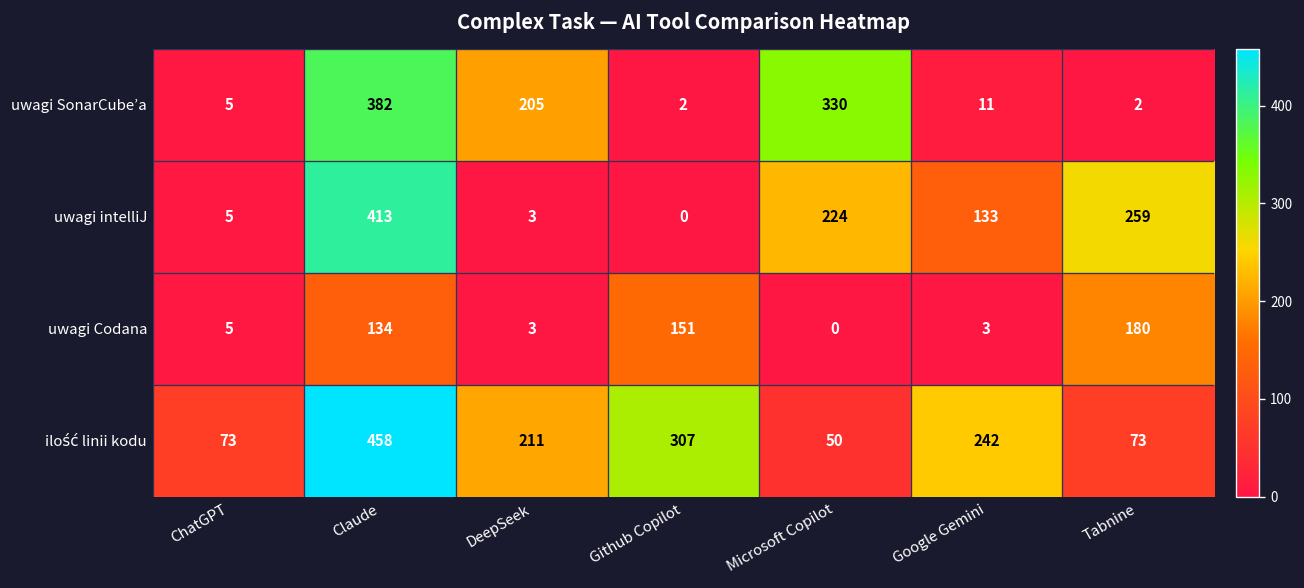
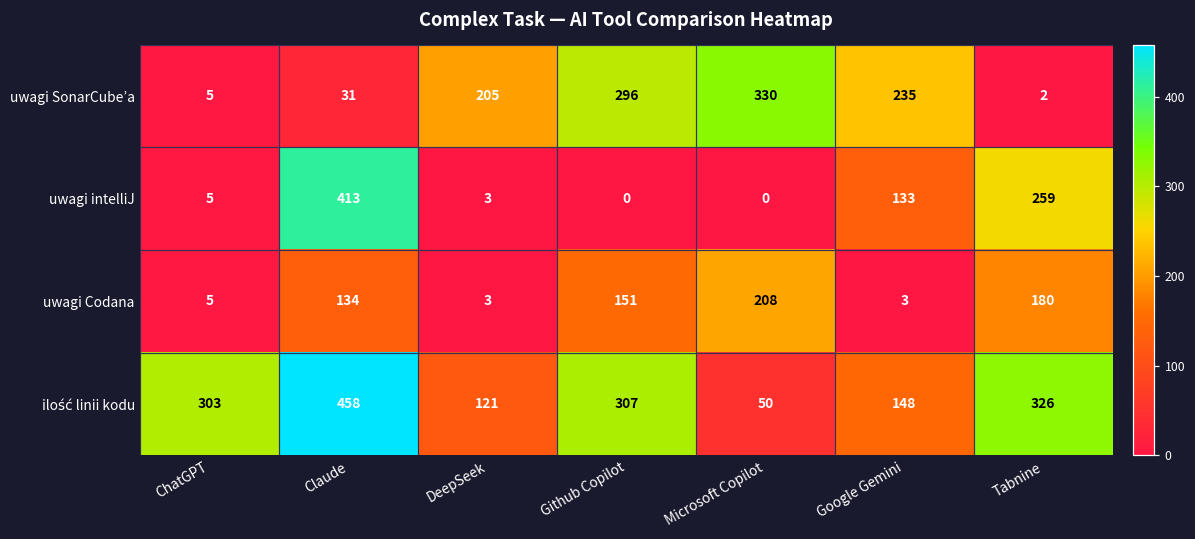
uwagi SonarCube’a, Claude: 382 -> 31
uwagi SonarCube’a, Github Copilot: 2 -> 296
uwagi SonarCube’a, Google Gemini: 11 -> 235
uwagi intelliJ, Microsoft Copilot: 224 -> 0
uwagi Codana, Microsoft Copilot: 0 -> 208
ilość linii kodu, ChatGPT: 73 -> 303
ilość linii kodu, DeepSeek: 211 -> 121
ilość linii kodu, Google Gemini: 242 -> 148
ilość linii kodu, Tabnine: 73 -> 326
